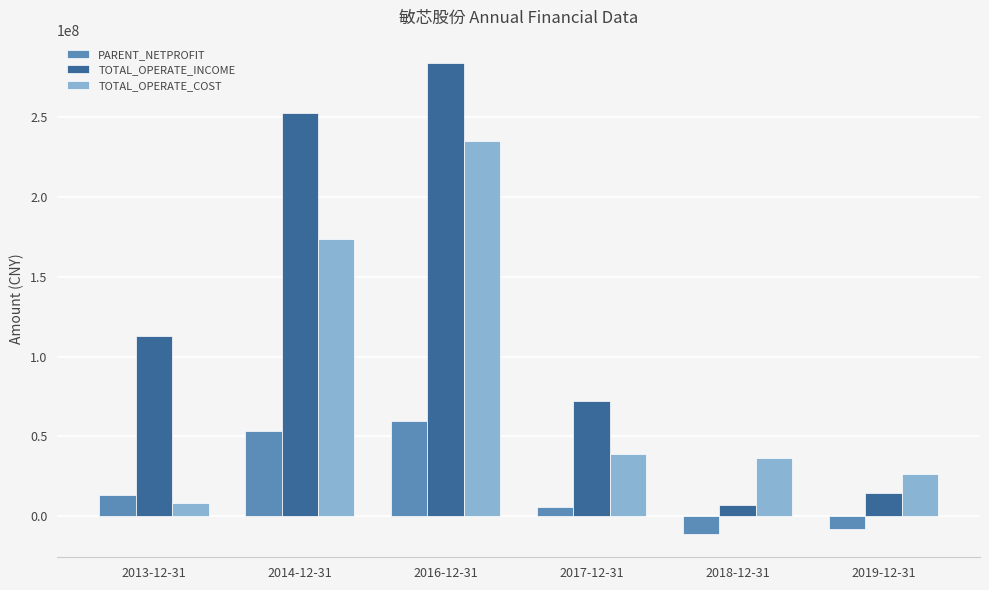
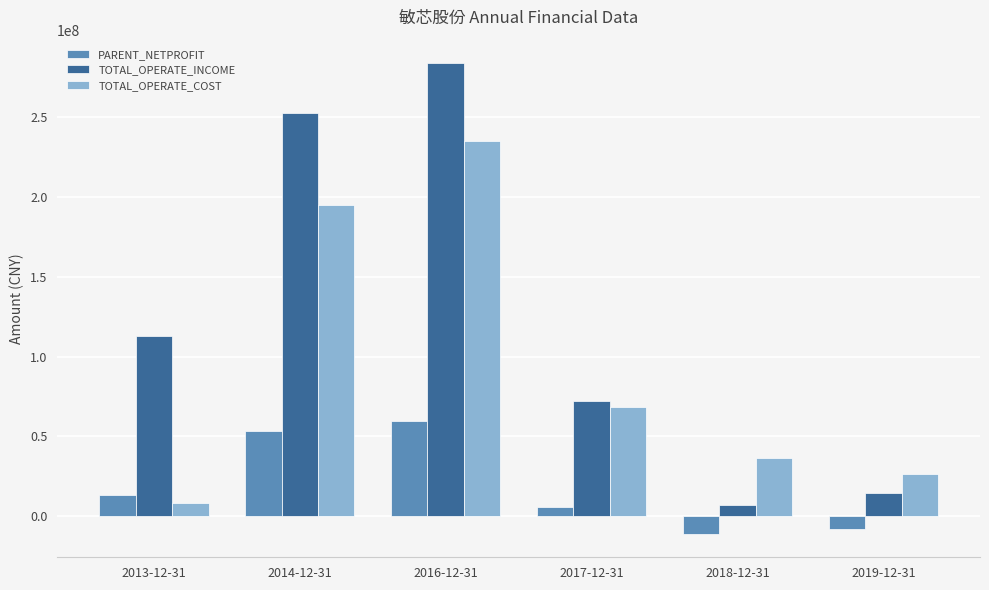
TOTAL_OPERATE_COST, 2014-12-31: 174000000 -> 195000000
TOTAL_OPERATE_COST, 2017-12-31: 39000000 -> 68000000
